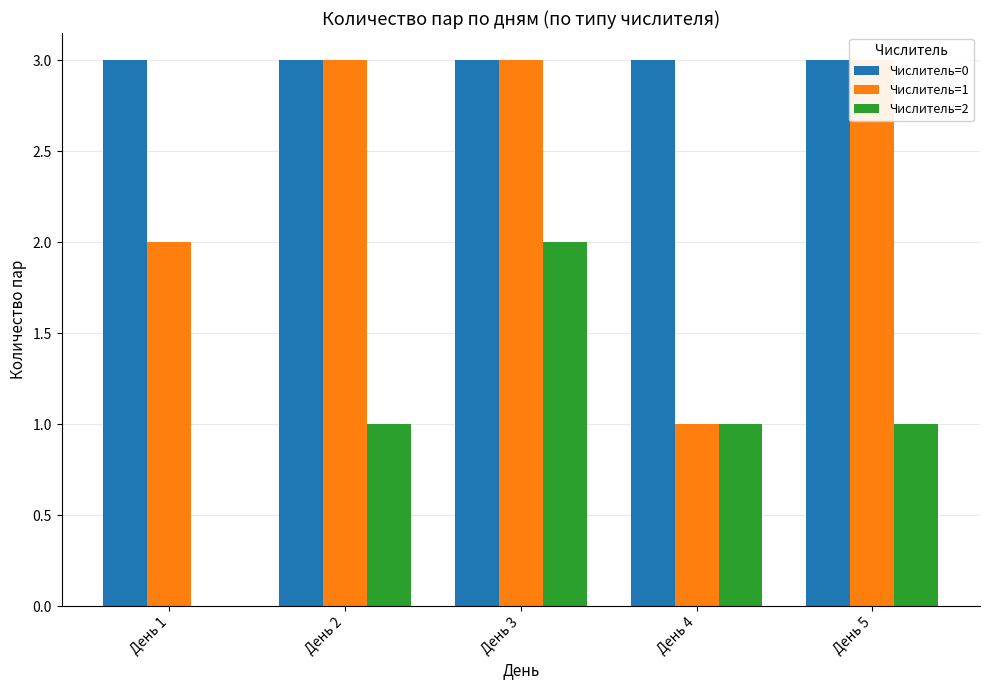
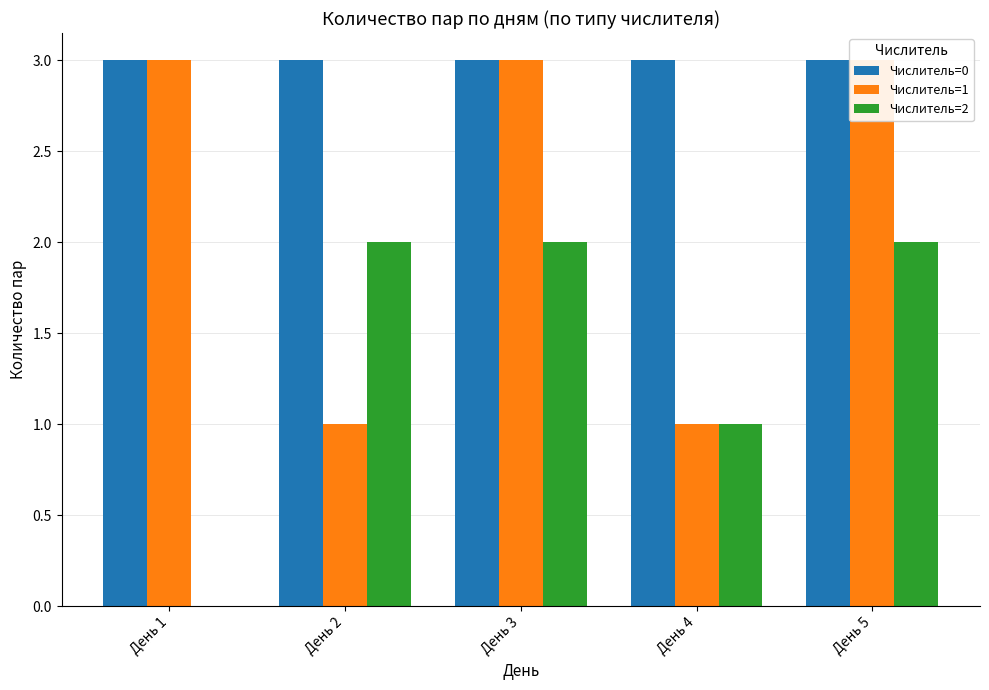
Числитель=1, День 1: 2 -> 3
Числитель=1, День 2: 3 -> 1
Числитель=2, День 2: 1 -> 2
Числитель=2, День 5: 1 -> 2
